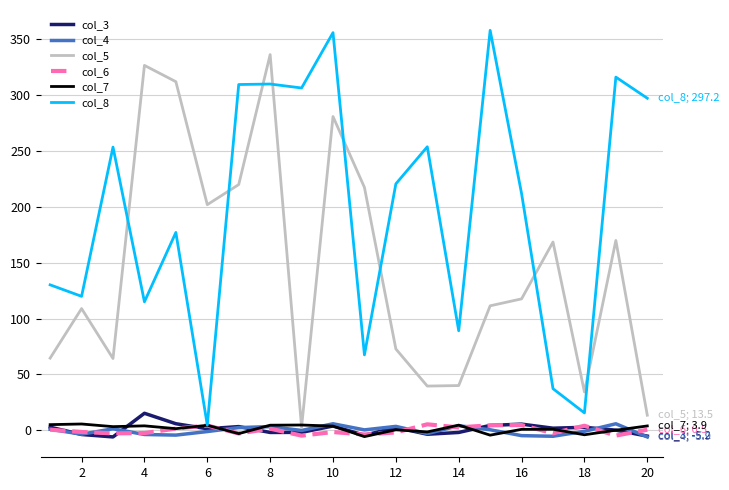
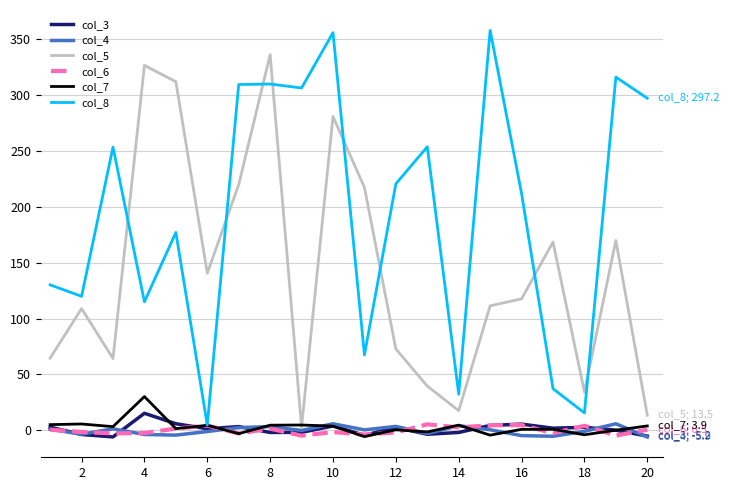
col_7, 4: 4 -> 30
col_5, 6: 202 -> 141
col_5, 14: 40 -> 18
col_8, 14: 89 -> 32
